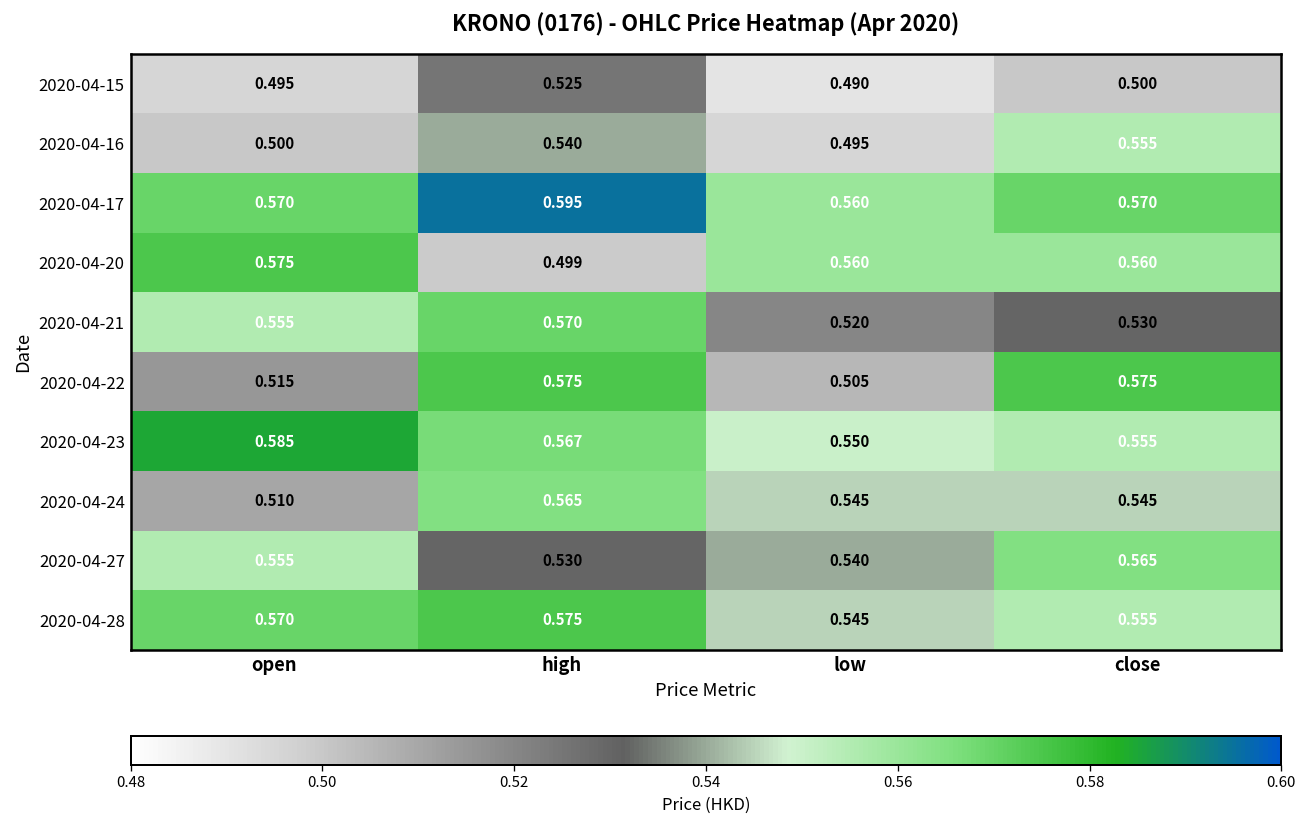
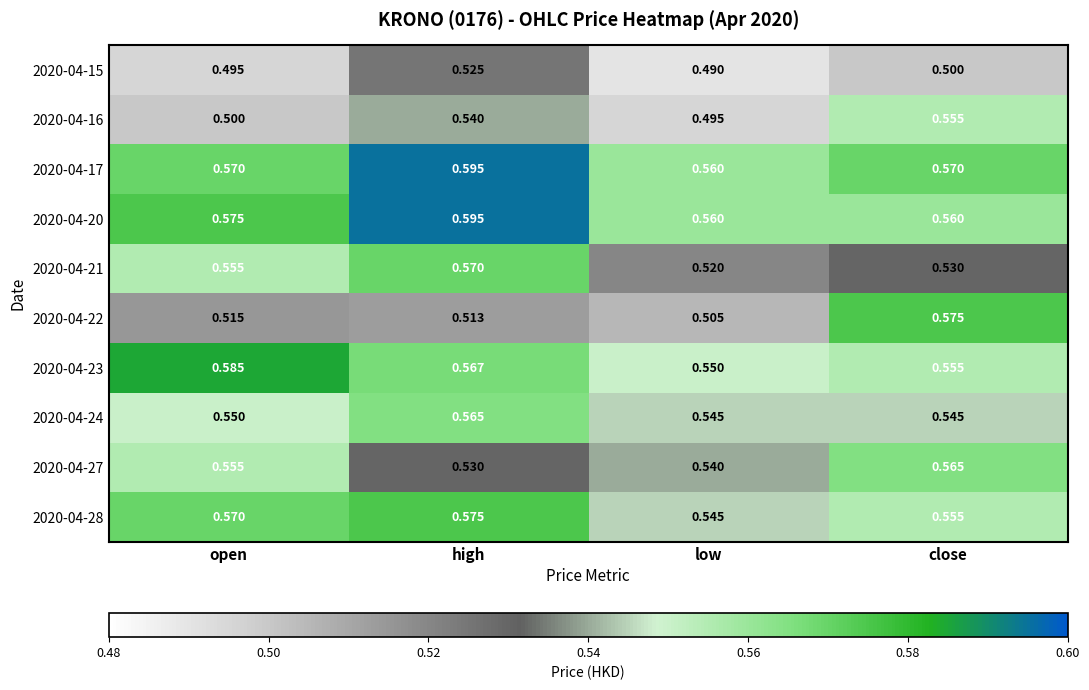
2020-04-20, high: 0.499 -> 0.595
2020-04-22, high: 0.575 -> 0.513
2020-04-24, open: 0.510 -> 0.550
